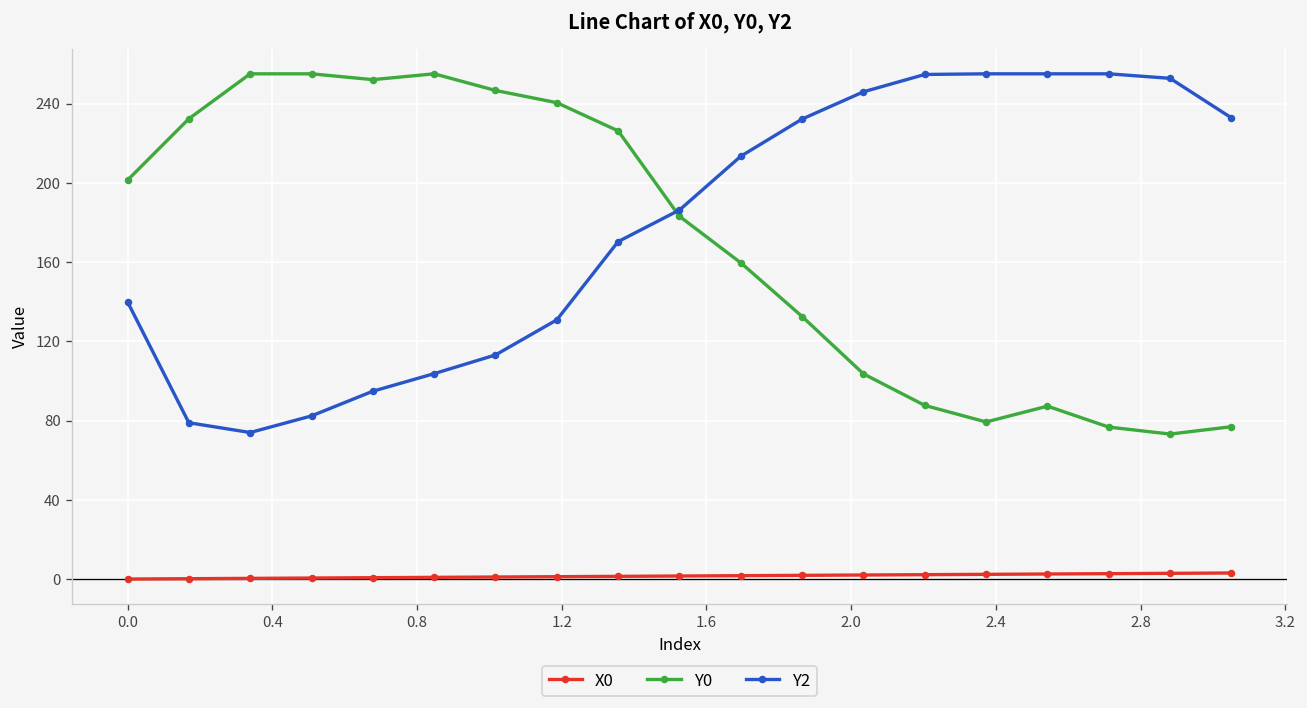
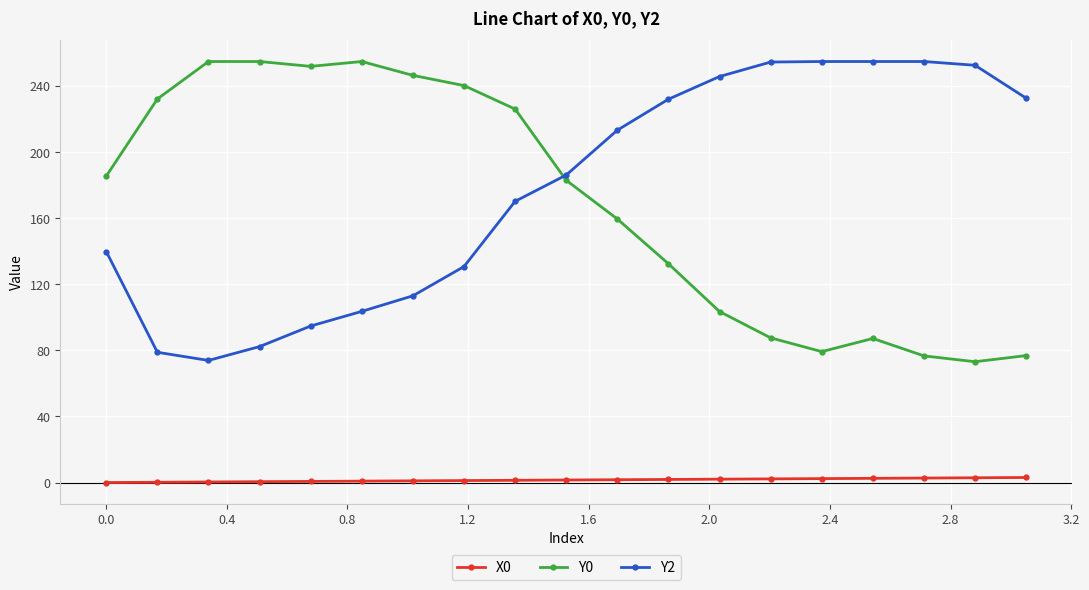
Y0, 0.0: 201 -> 186
